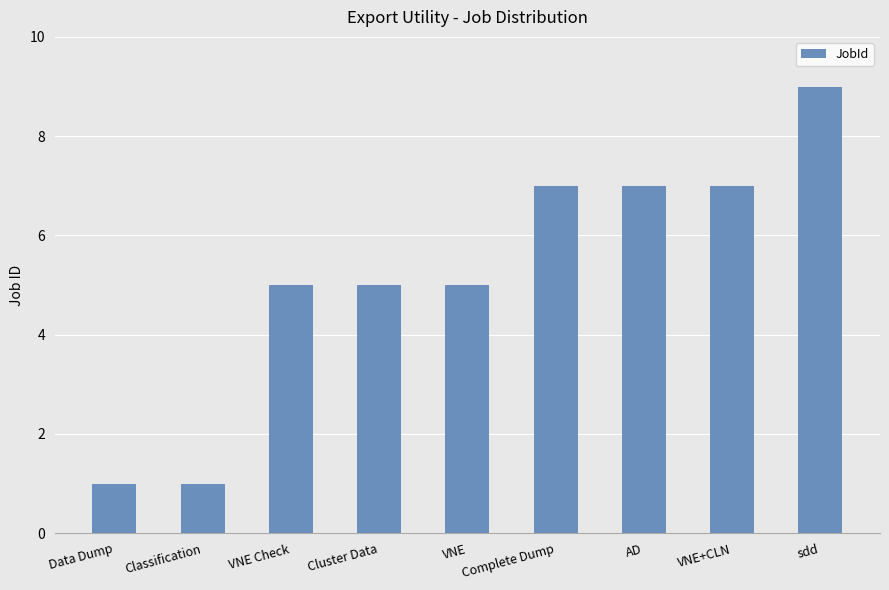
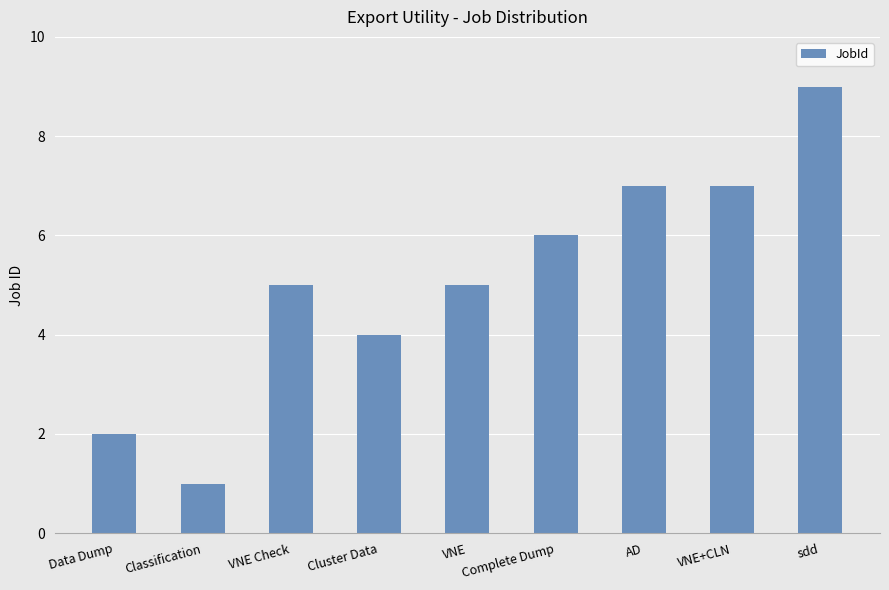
Data Dump: 1 -> 2
Cluster Data: 5 -> 4
Complete Dump: 7 -> 6
